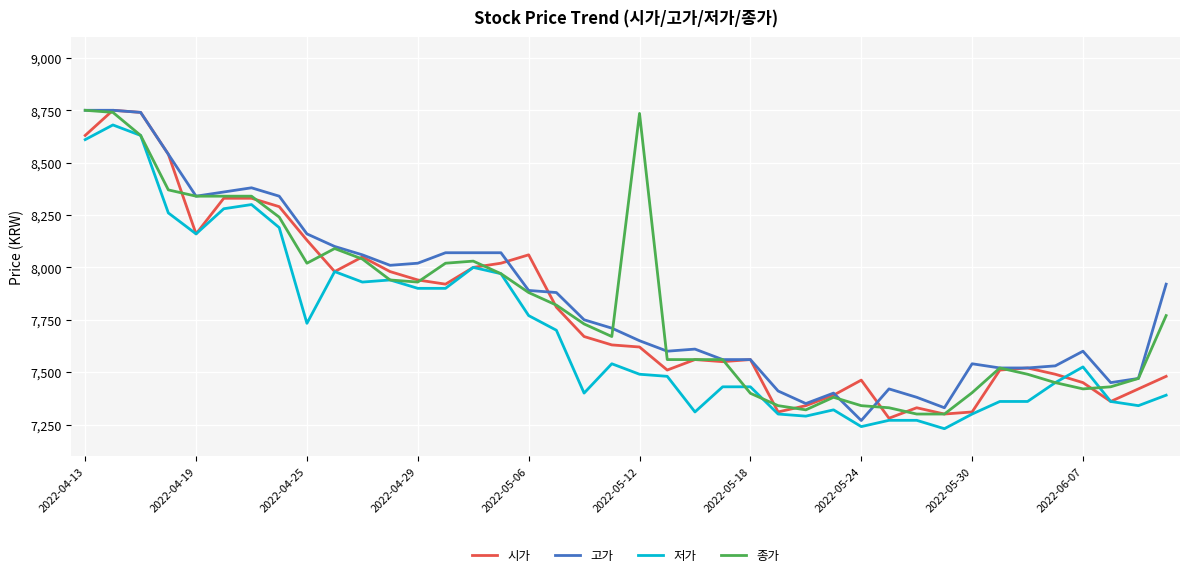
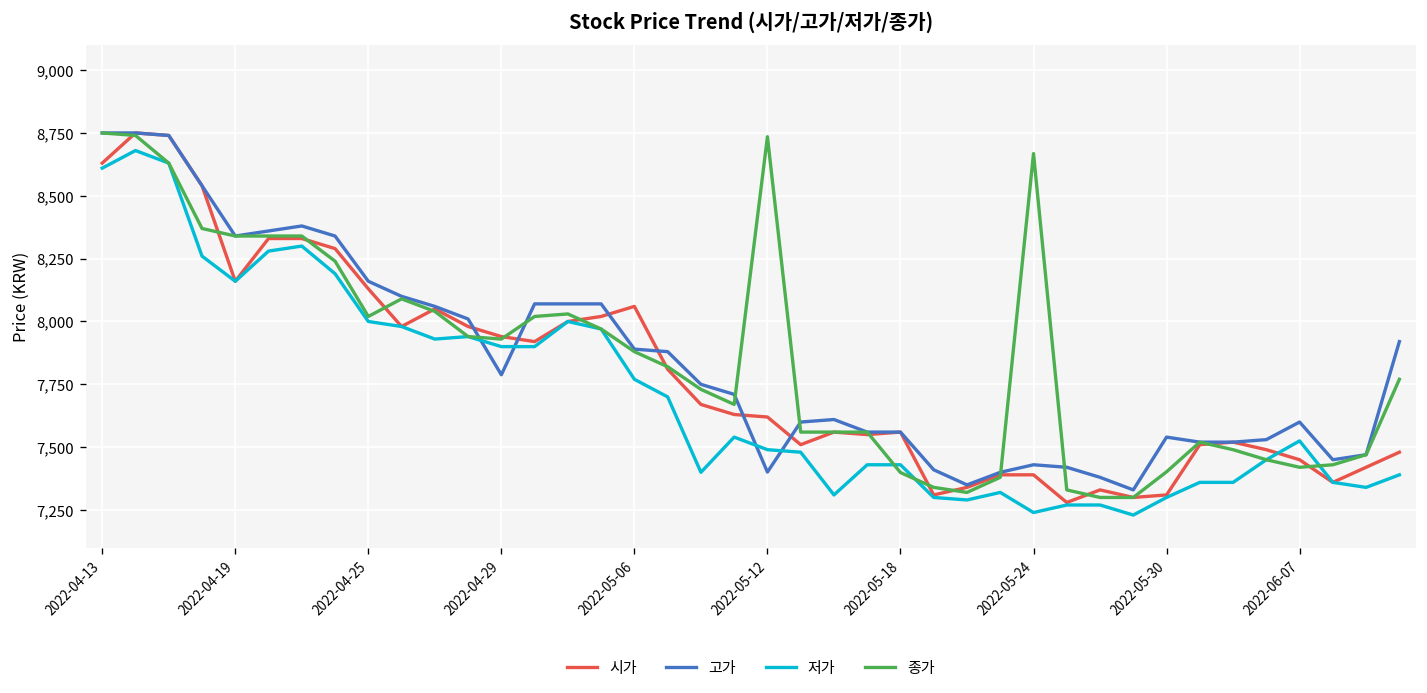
저가, 2022-04-25: 7,730 -> 8,000
고가, 2022-04-29: 8,020 -> 7,790
고가, 2022-05-12: 7,650 -> 7,400
시가, 2022-05-24: 7,460 -> 7,390
고가, 2022-05-24: 7,270 -> 7,430
종가, 2022-05-24: 7,340 -> 8,670
